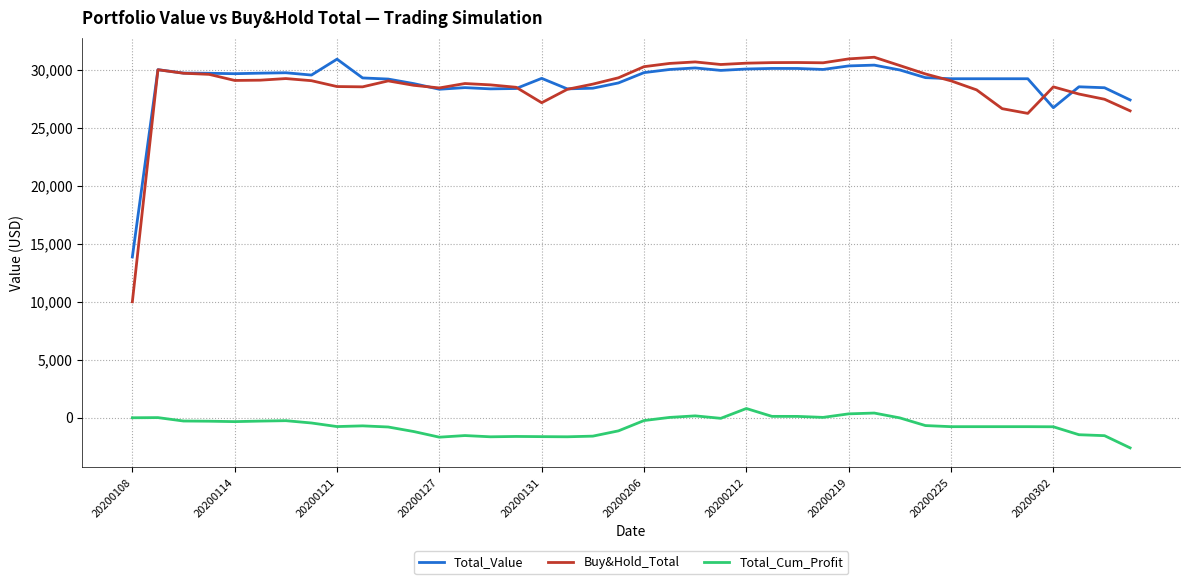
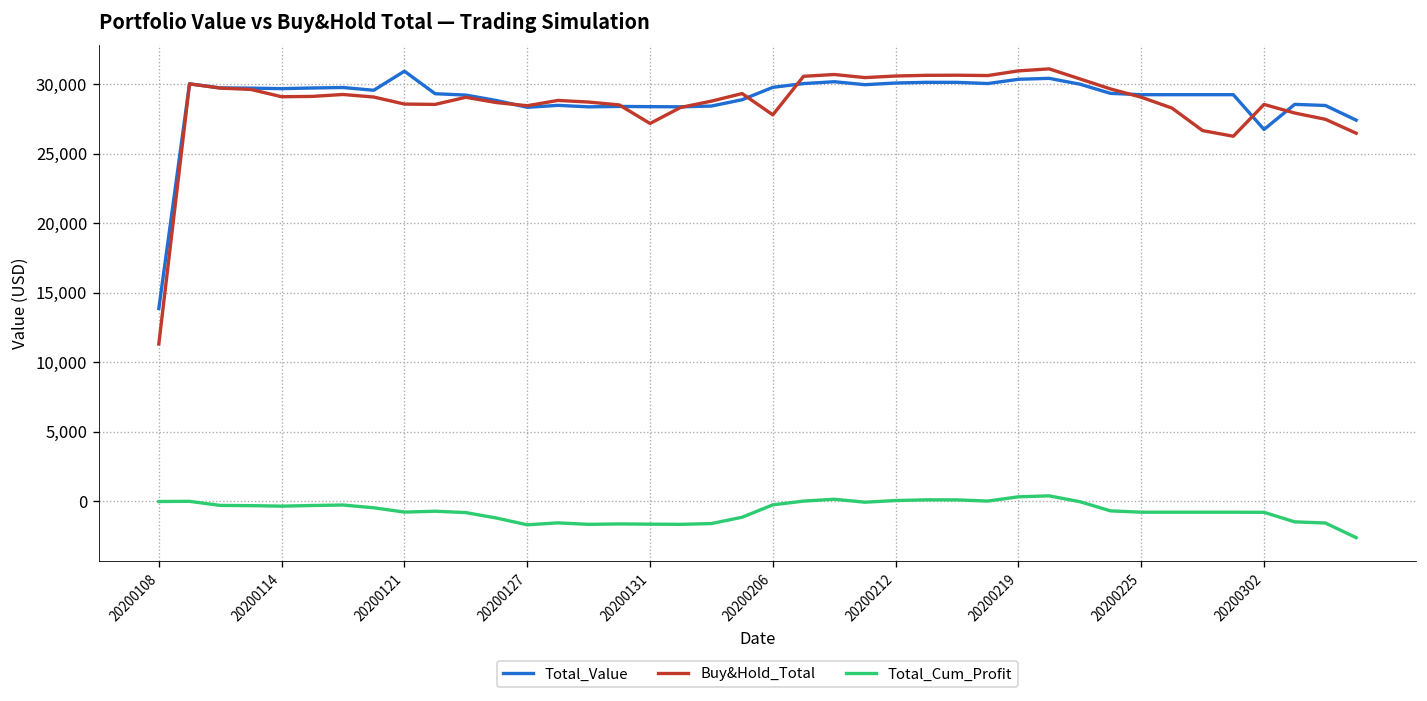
Buy&Hold_Total, 20200108: 10,000 -> 11,300
Total_Value, 20200131: 29,300 -> 28,400
Buy&Hold_Total, 20200206: 30,300 -> 27,800
Total_Cum_Profit, 20200212: 800 -> 100
